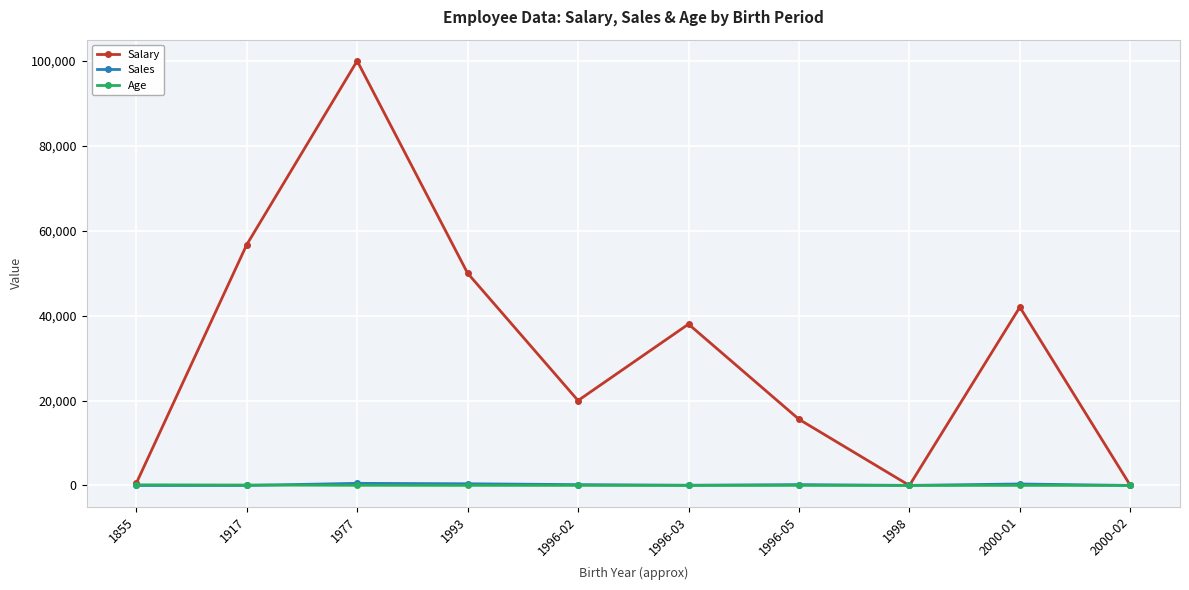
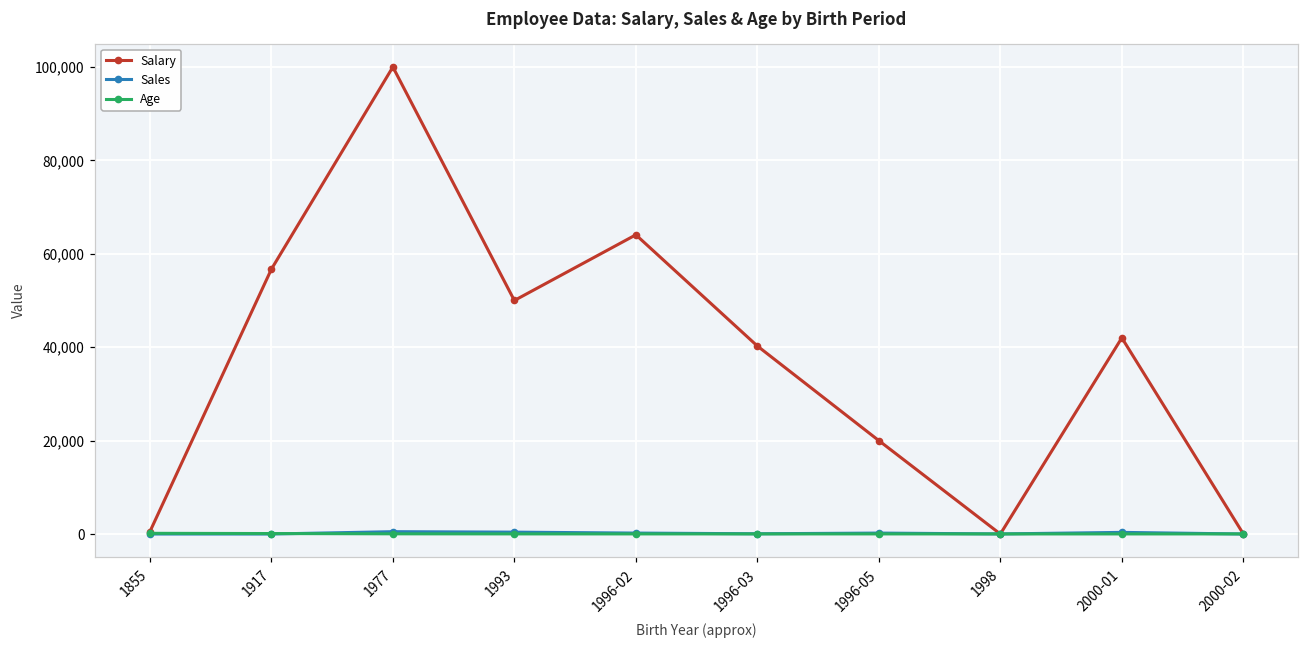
Salary, 1996-02: 20,000 -> 64,000
Salary, 1996-03: 38,000 -> 40,000
Salary, 1996-05: 16,000 -> 20,000
